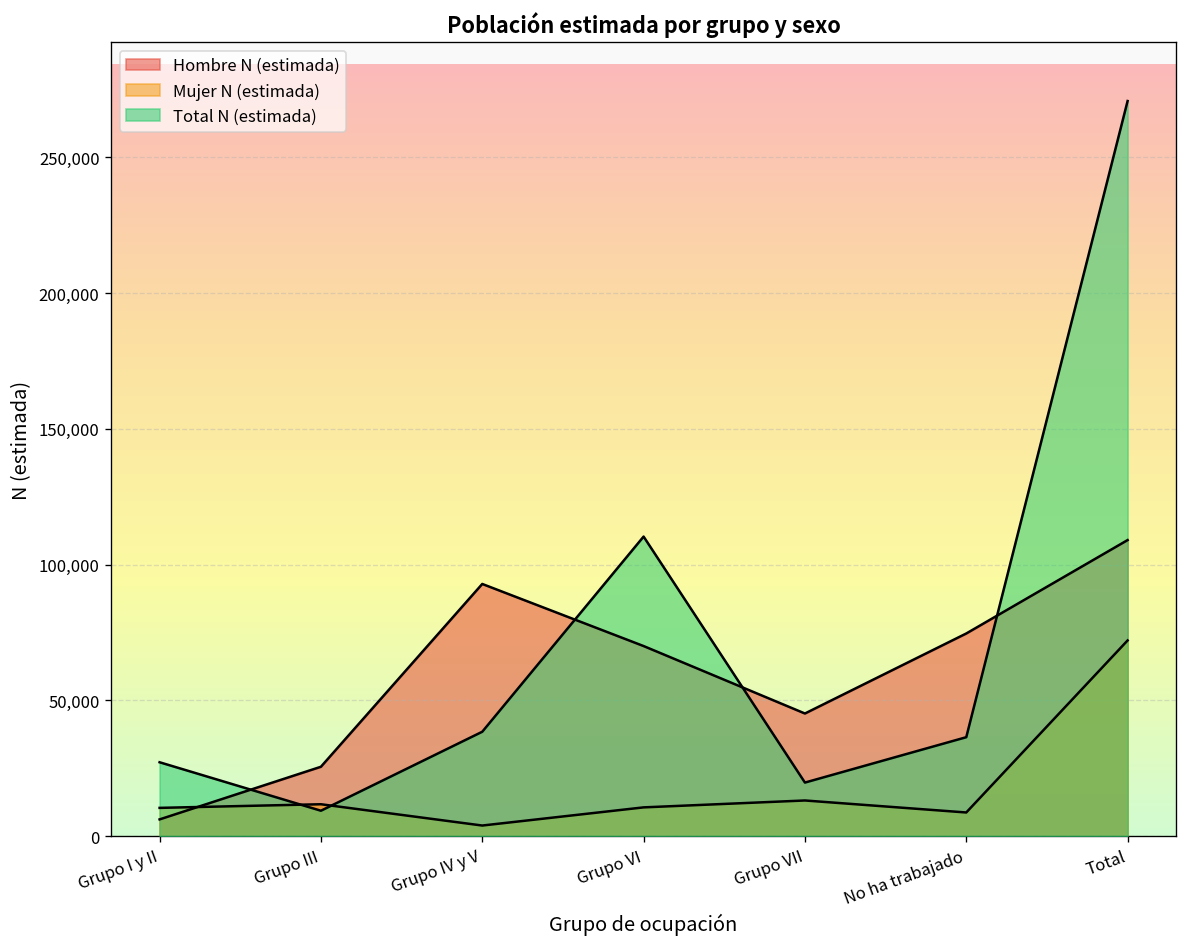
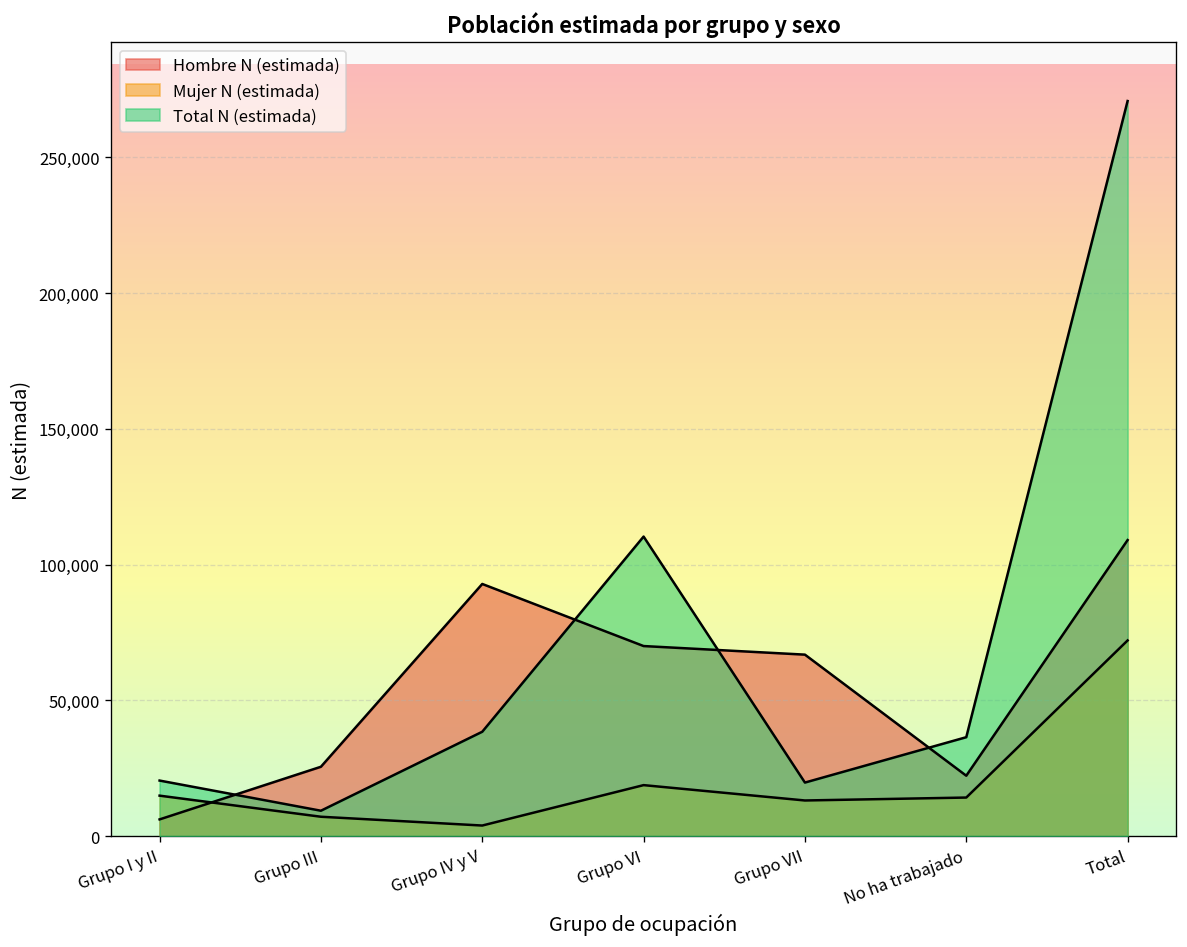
Mujer N (estimada), Grupo I y II: 10,000 -> 15,000
Total N (estimada), Grupo I y II: 27,000 -> 20,000
Mujer N (estimada), Grupo III: 12,000 -> 7,000
Mujer N (estimada), Grupo VI: 11,000 -> 19,000
Hombre N (estimada), Grupo VII: 45,000 -> 67,000
Hombre N (estimada), No ha trabajado: 75,000 -> 22,000
Mujer N (estimada), No ha trabajado: 9,000 -> 14,000
